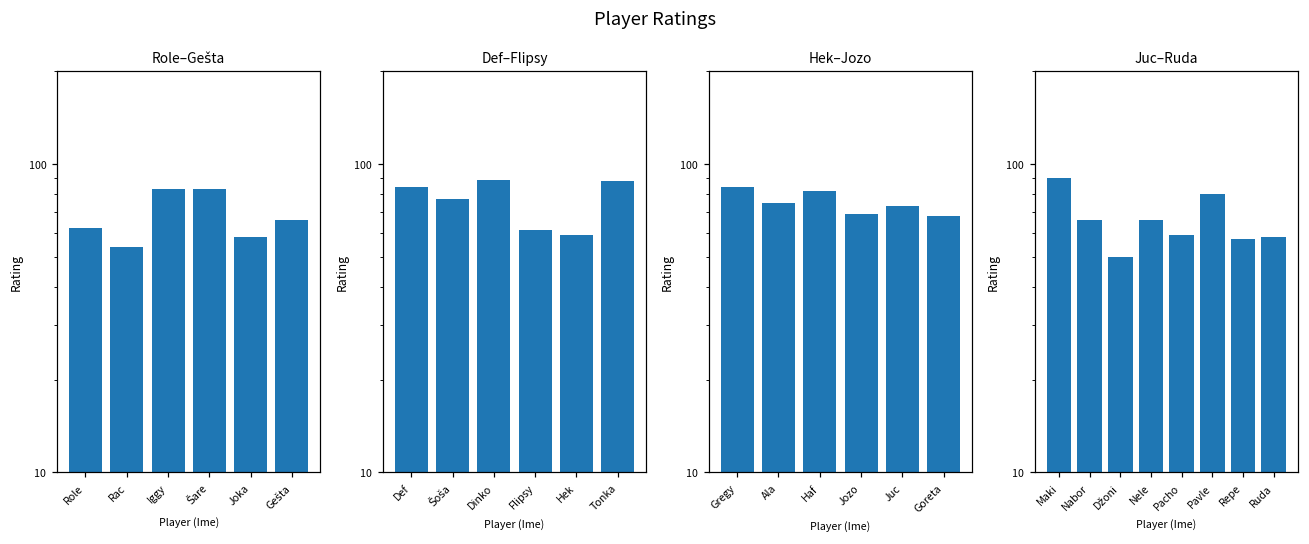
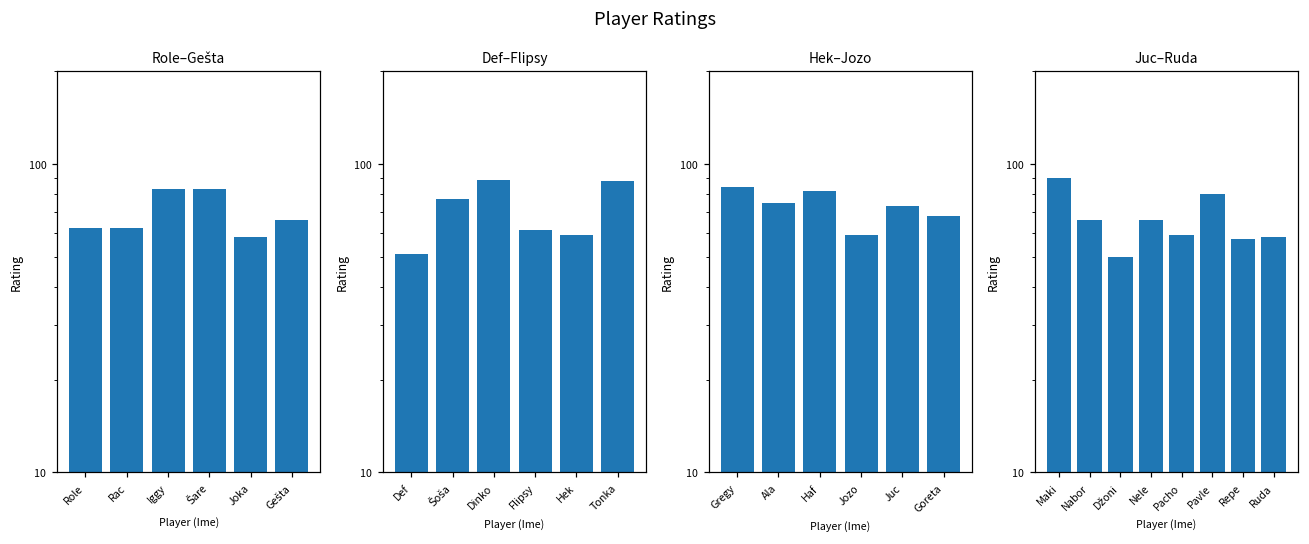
Role–Gešta, Rac: 54 -> 62
Def–Flipsy, Def: 84 -> 51
Hek–Jozo, Jozo: 69 -> 59
